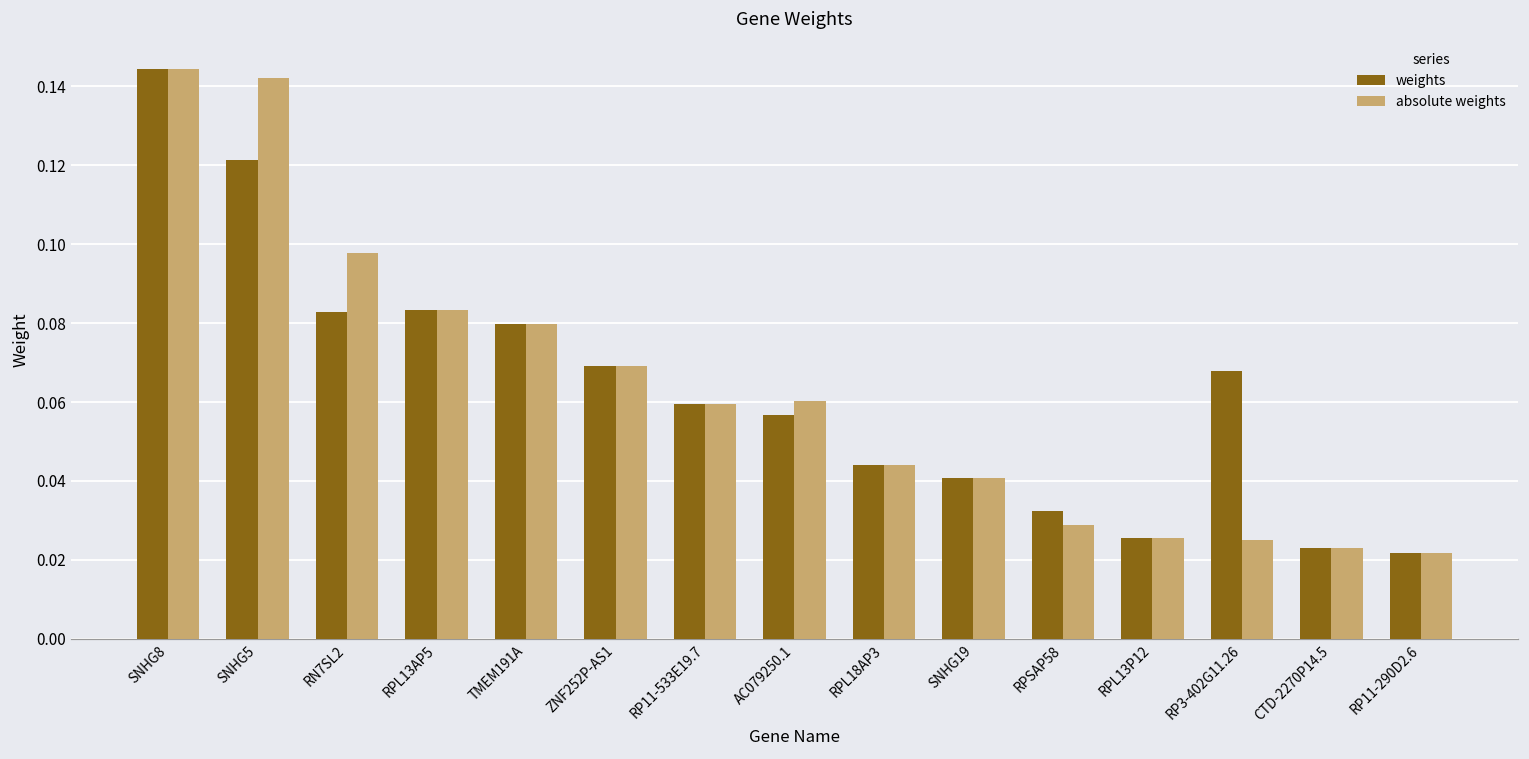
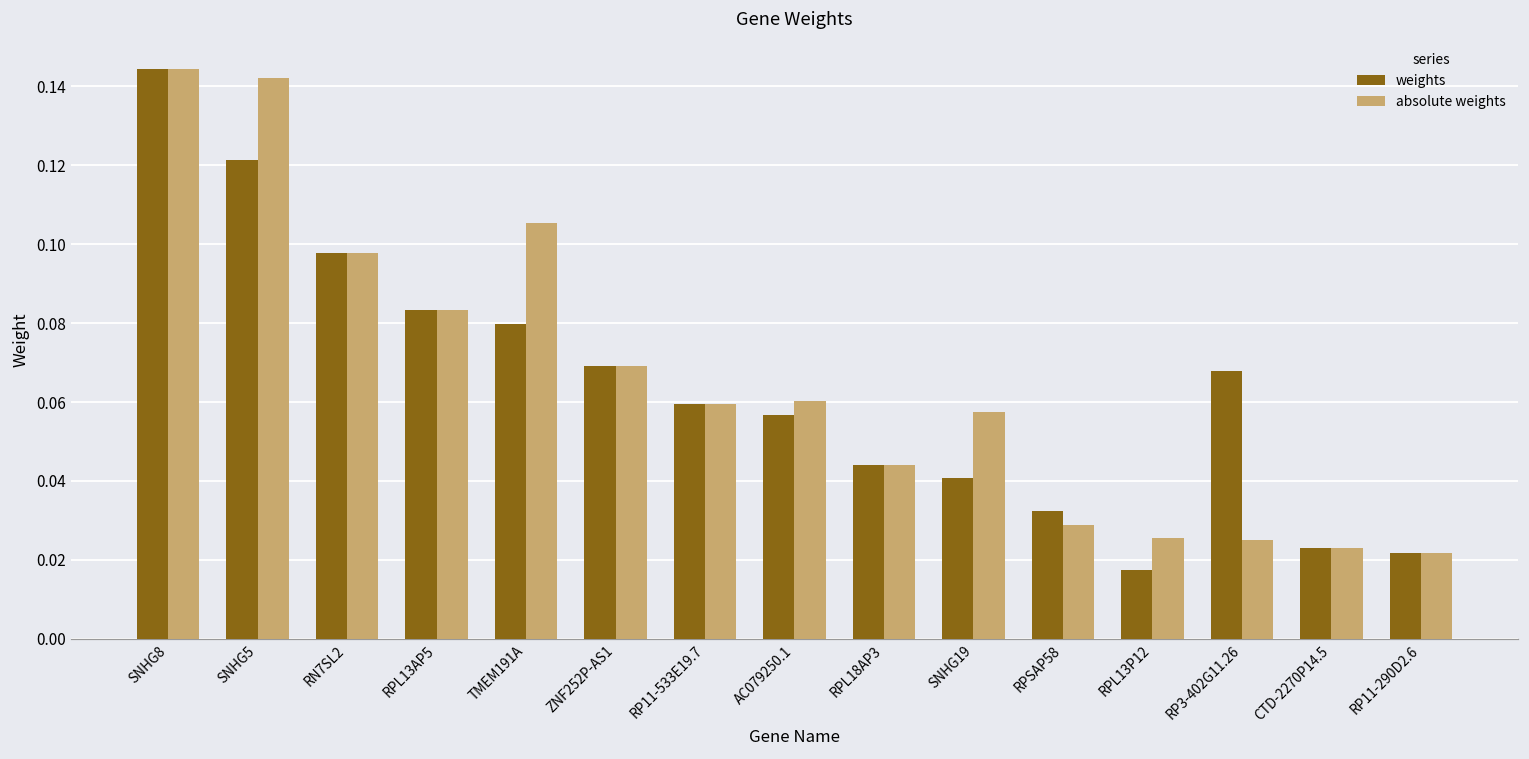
weights, RN7SL2: 0.083 -> 0.098
absolute weights, TMEM191A: 0.080 -> 0.105
absolute weights, SNHG19: 0.041 -> 0.058
weights, RPL13P12: 0.026 -> 0.017
